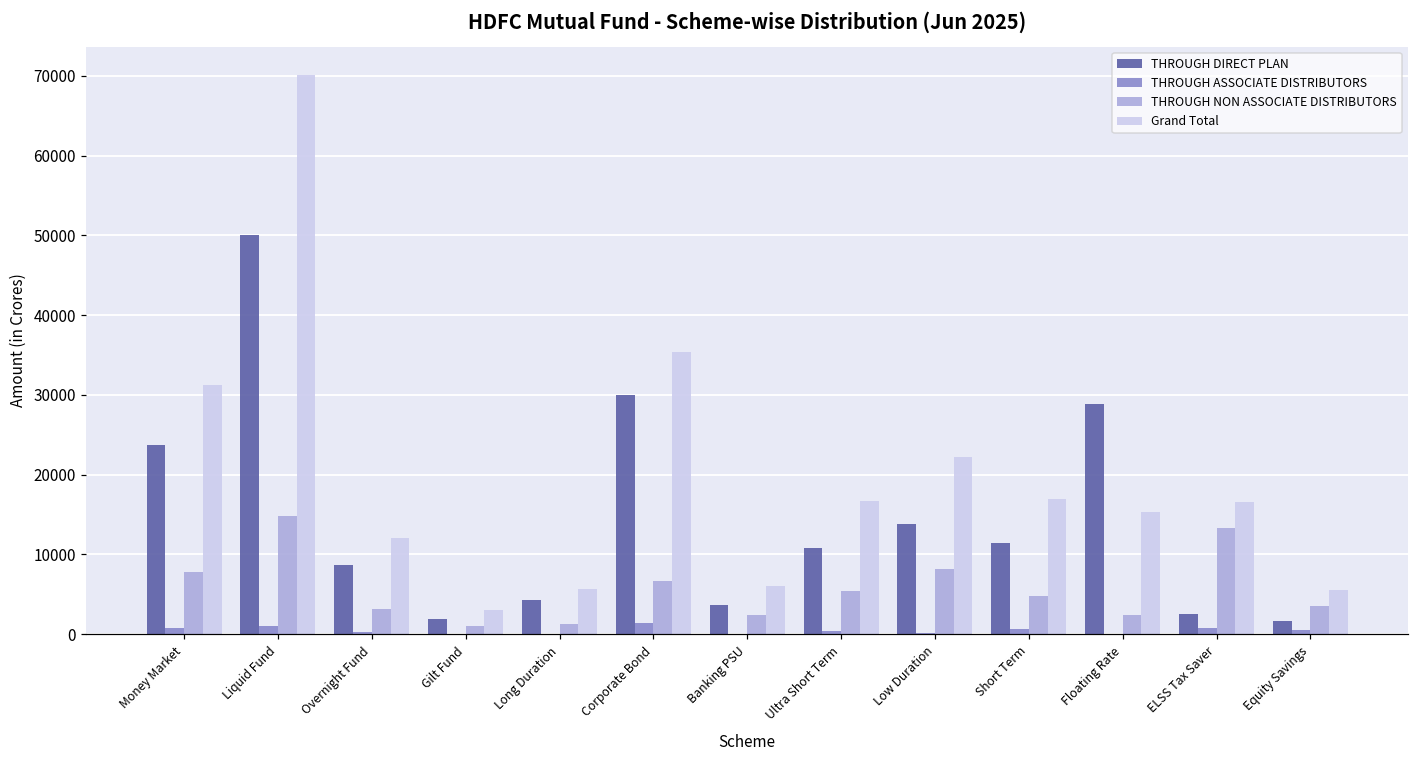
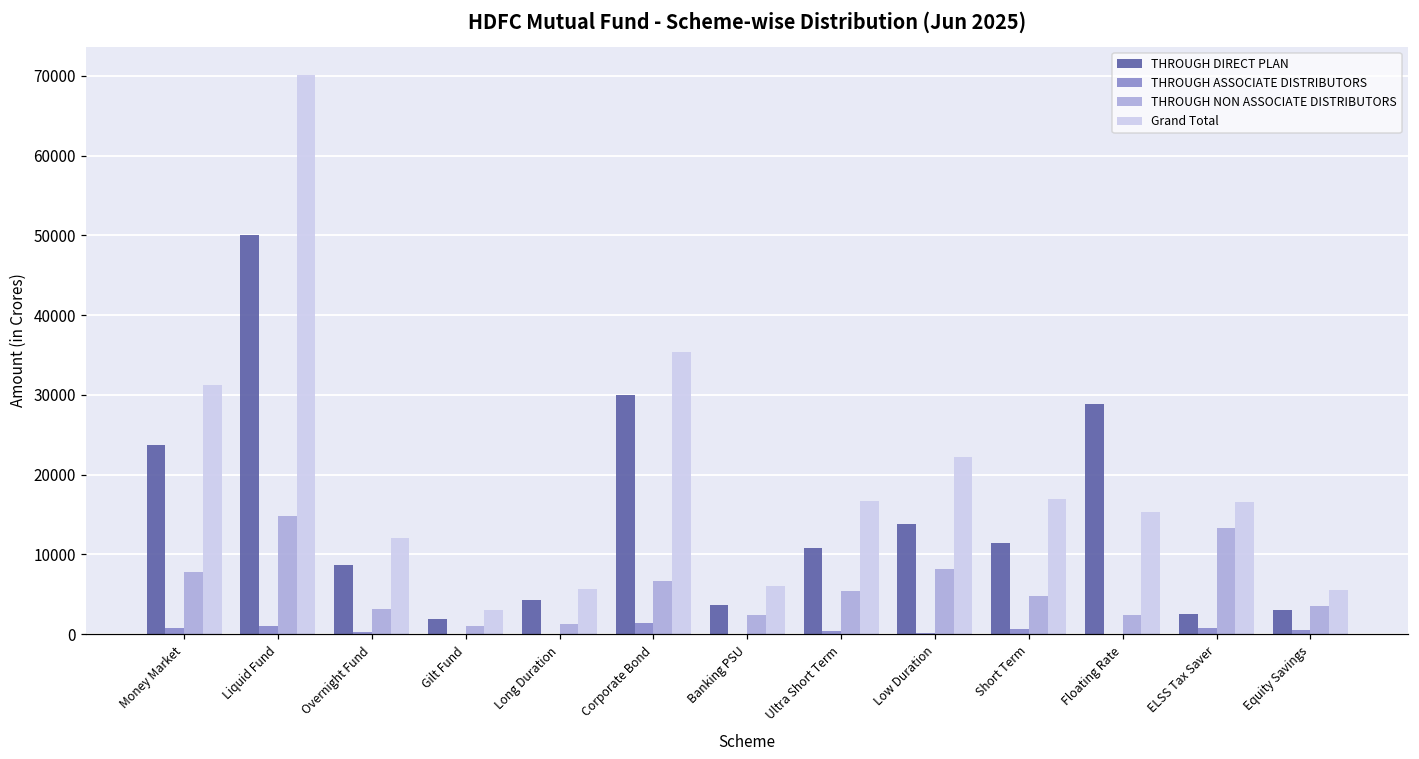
THROUGH DIRECT PLAN, Equity Savings: 2000 -> 3000
